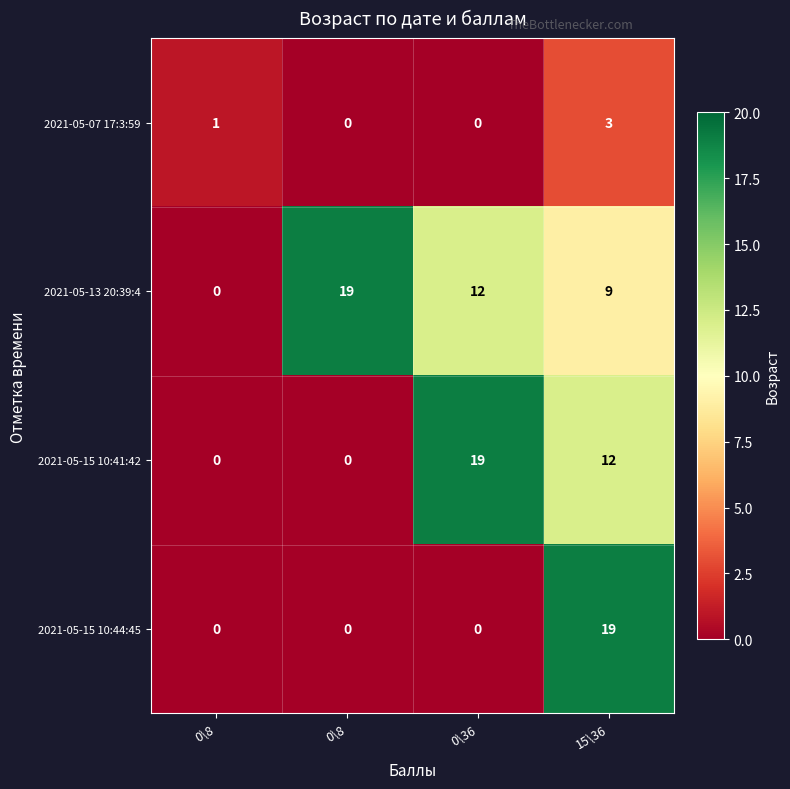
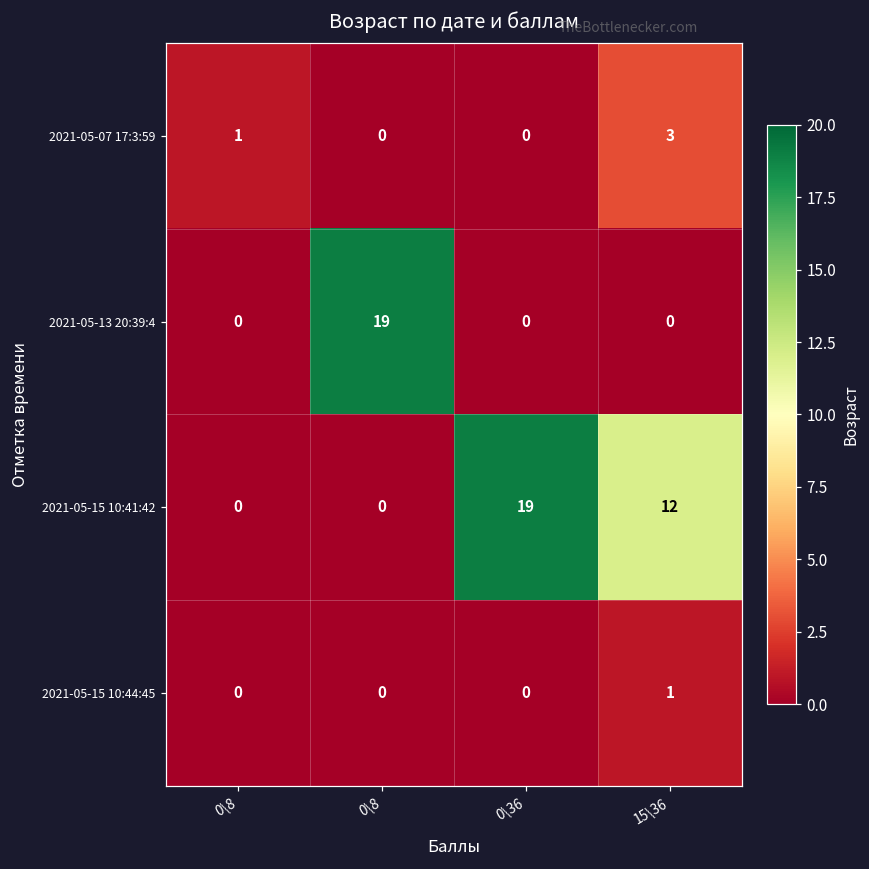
2021-05-13 20:39:4, 0\36: 12 -> 0
2021-05-13 20:39:4, 15\36: 9 -> 0
2021-05-15 10:44:45, 15\36: 19 -> 1
